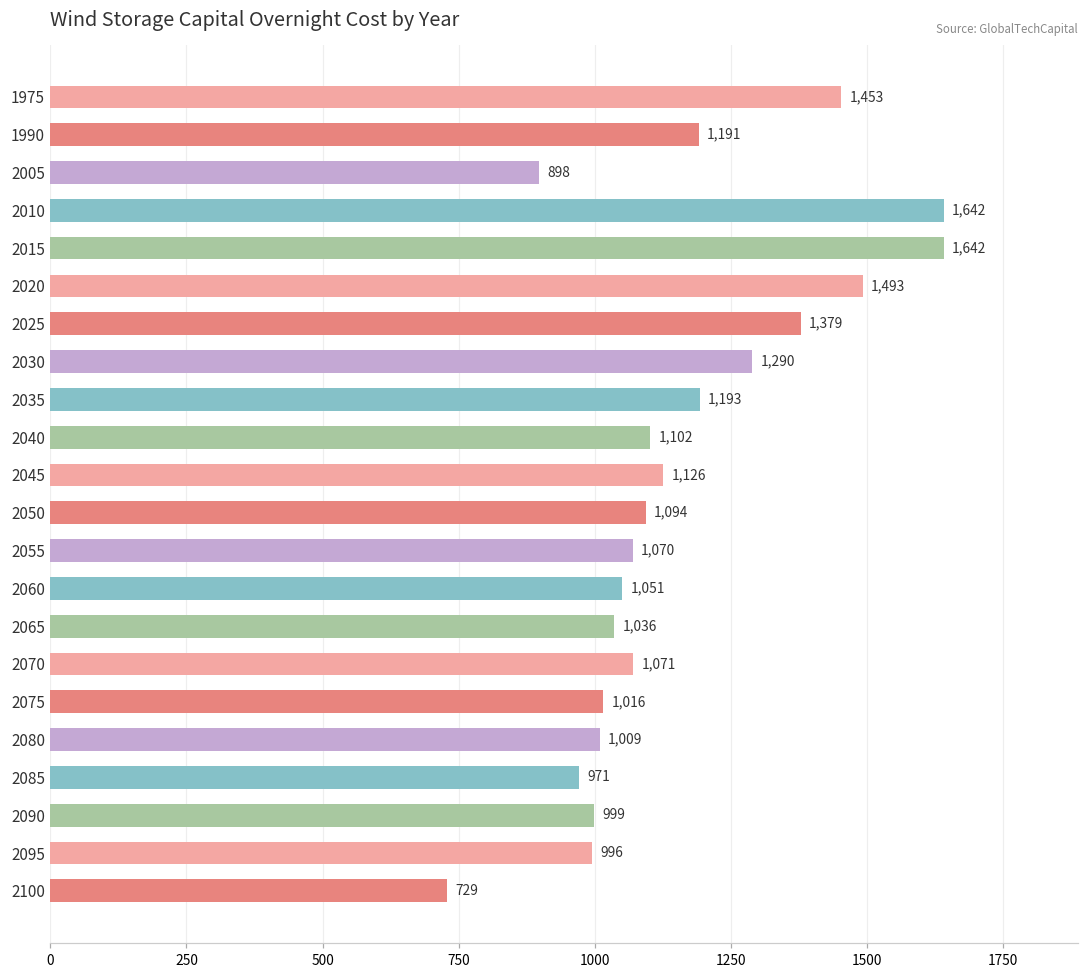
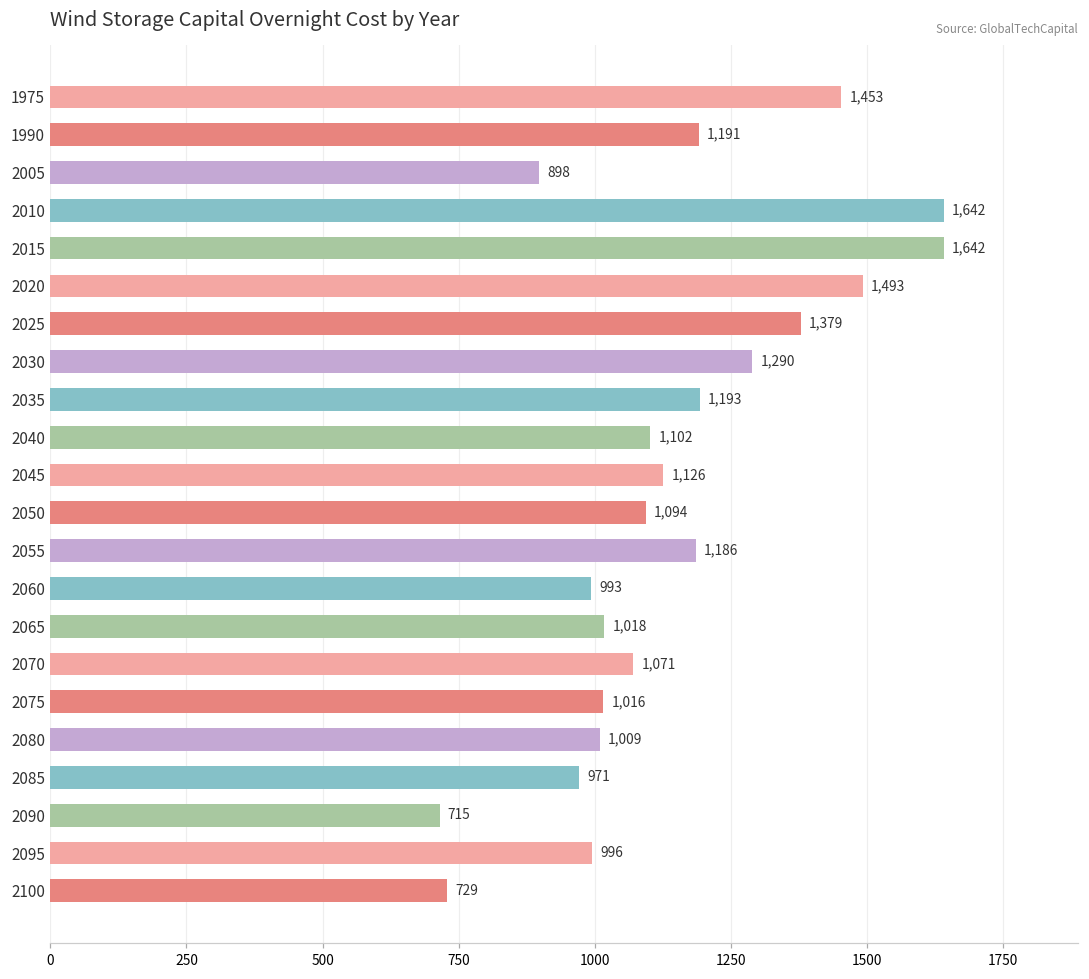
2055: 1,070 -> 1,186
2060: 1,051 -> 993
2065: 1,036 -> 1,018
2090: 999 -> 715
